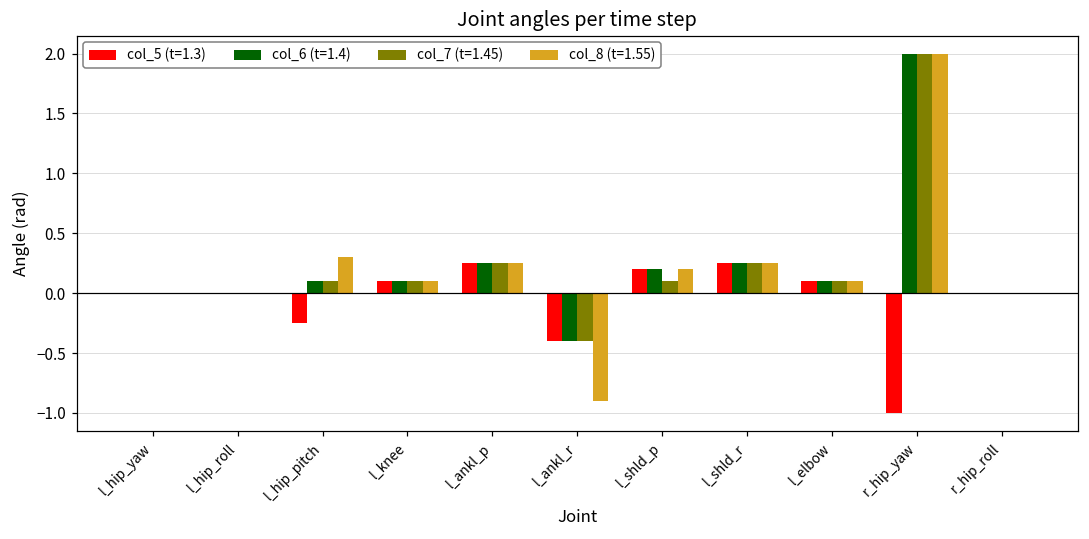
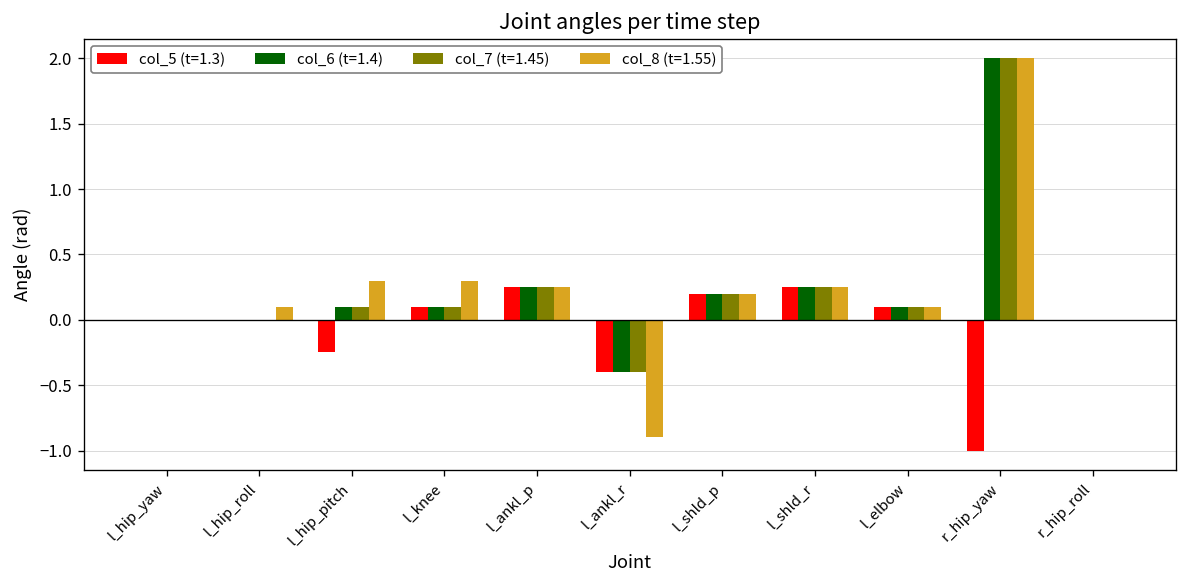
col_8 (t=1.55), l_hip_roll: 0.0 -> 0.1
col_8 (t=1.55), l_knee: 0.1 -> 0.3
col_7 (t=1.45), l_shld_p: 0.1 -> 0.2
